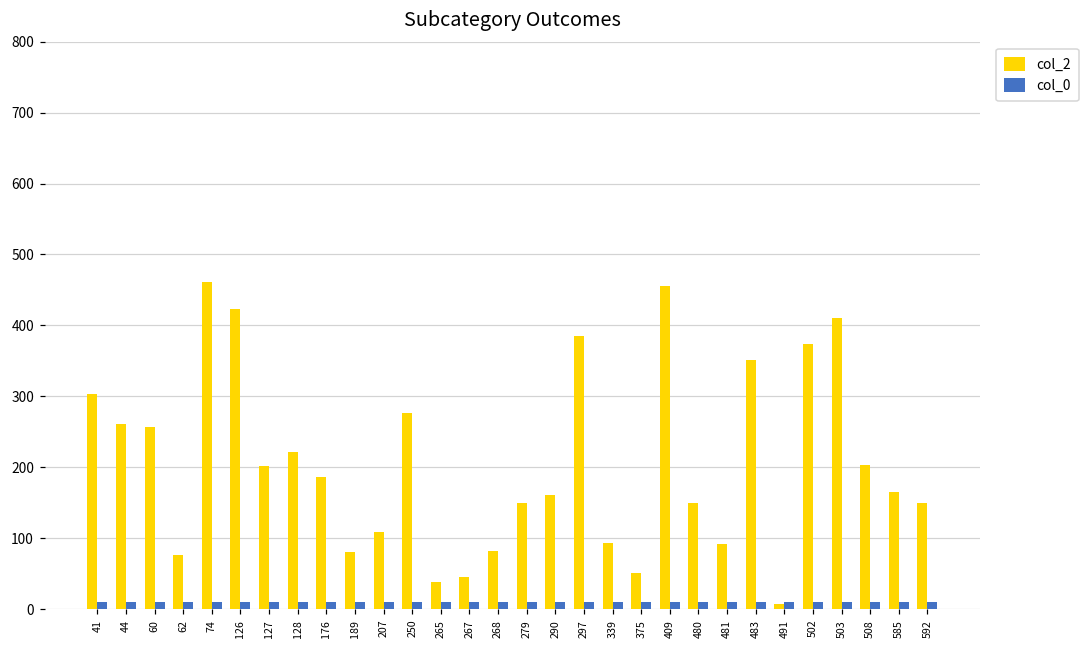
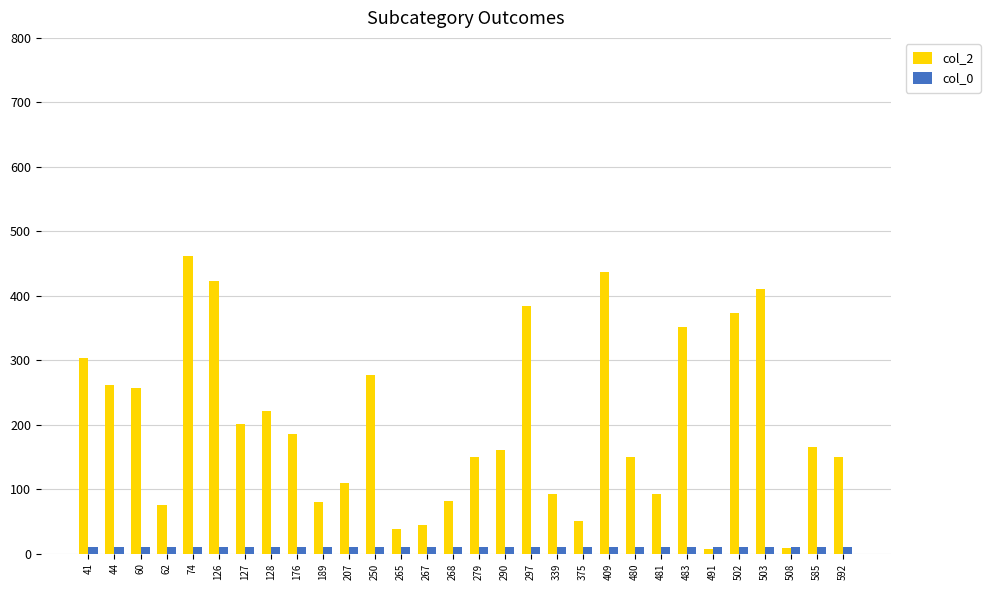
col_2, 409: 460 -> 440
col_2, 508: 200 -> 10
